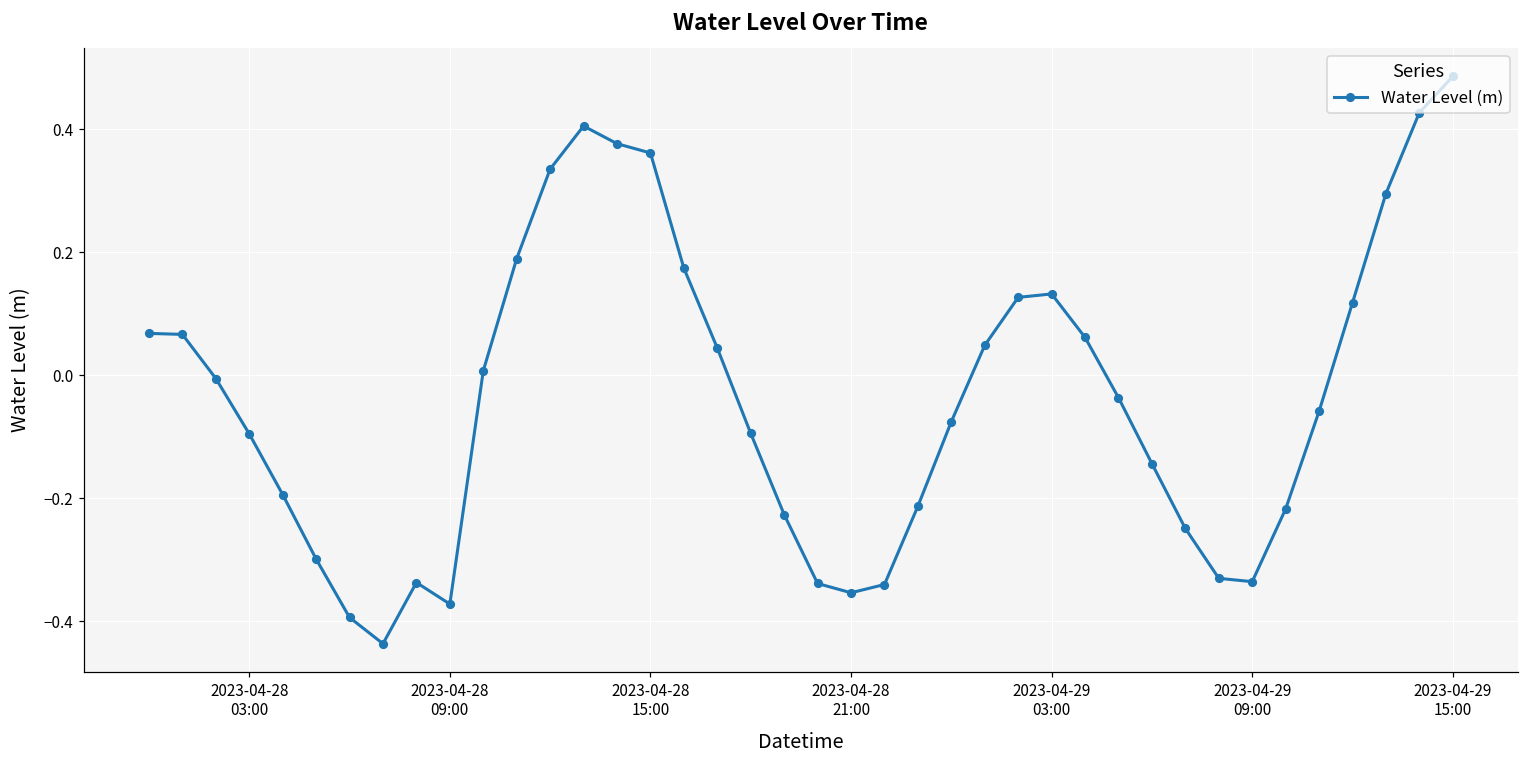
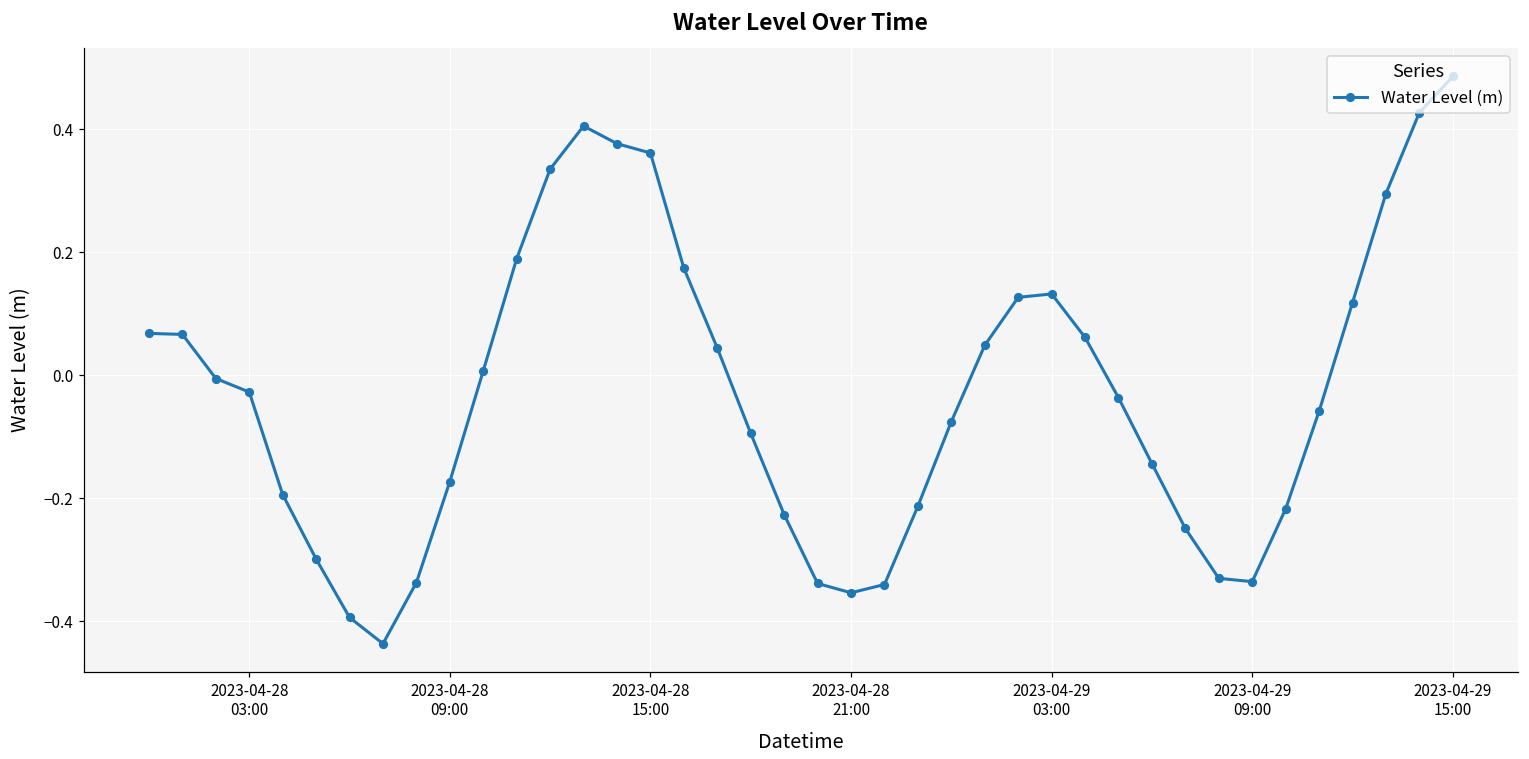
2023-04-28 03:00: -0.10 -> -0.03
2023-04-28 09:00: -0.37 -> -0.17
